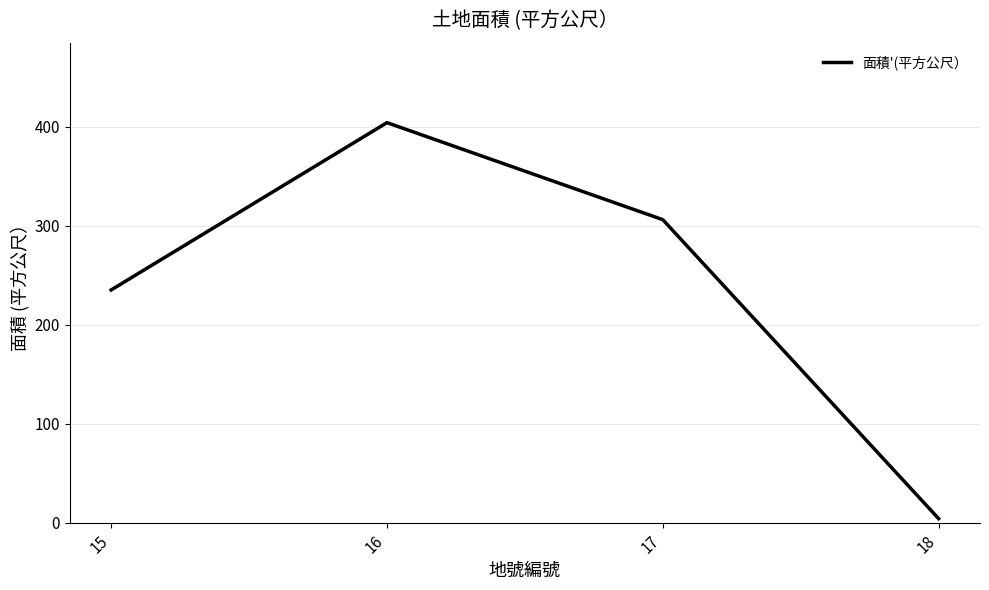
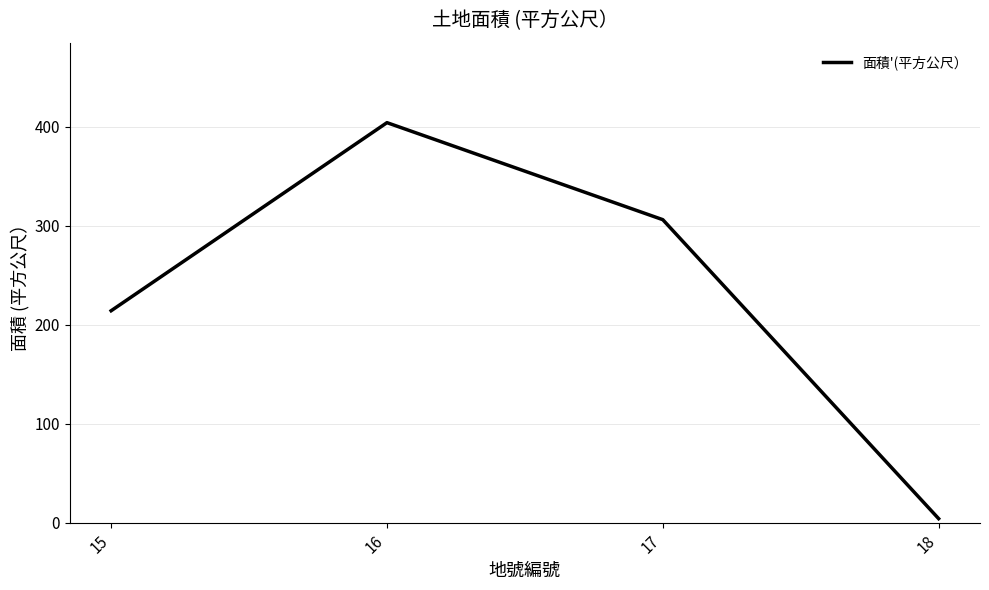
15: 240 -> 210
